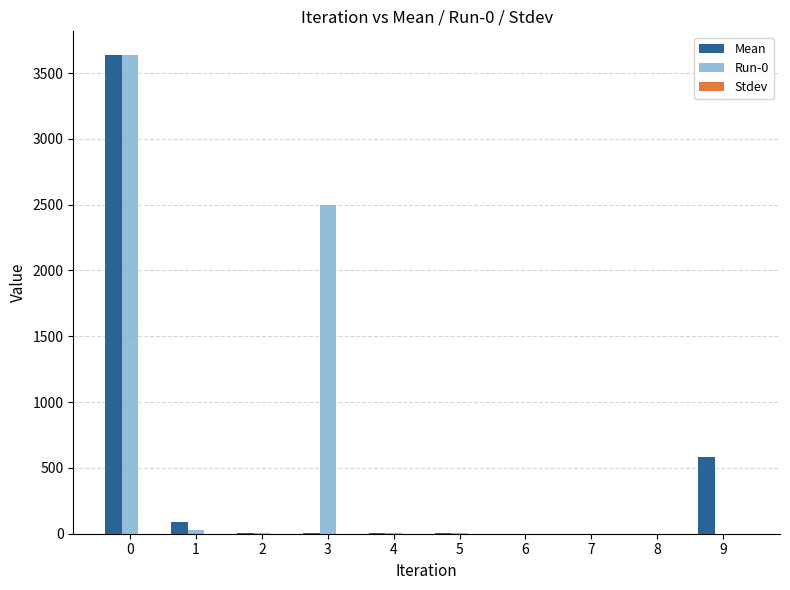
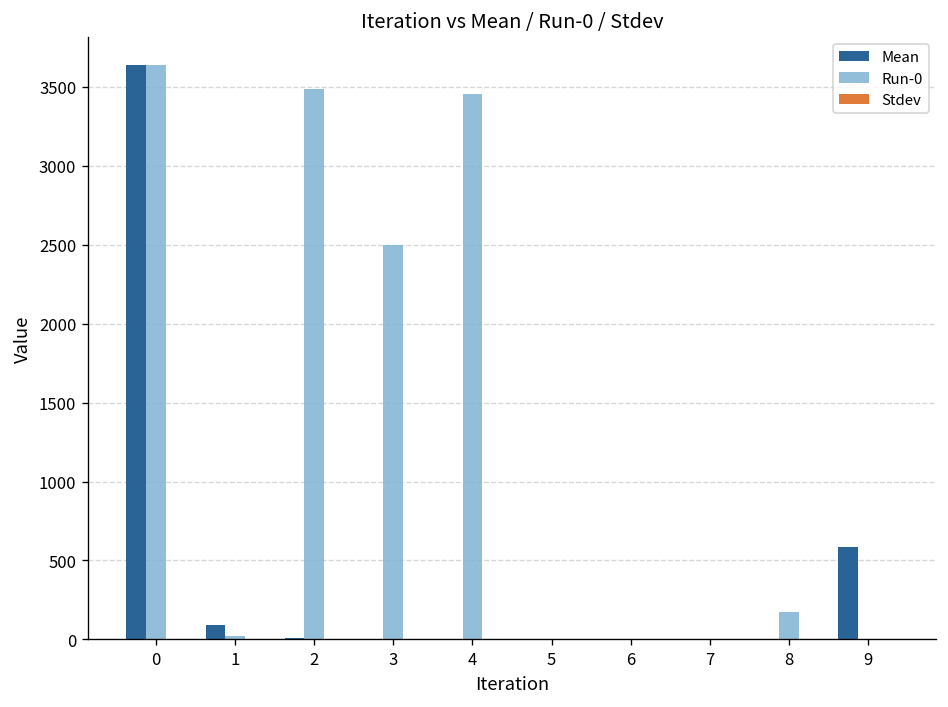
Run-0, 2: 10 -> 3480
Run-0, 4: 0 -> 3450
Run-0, 8: 0 -> 170
